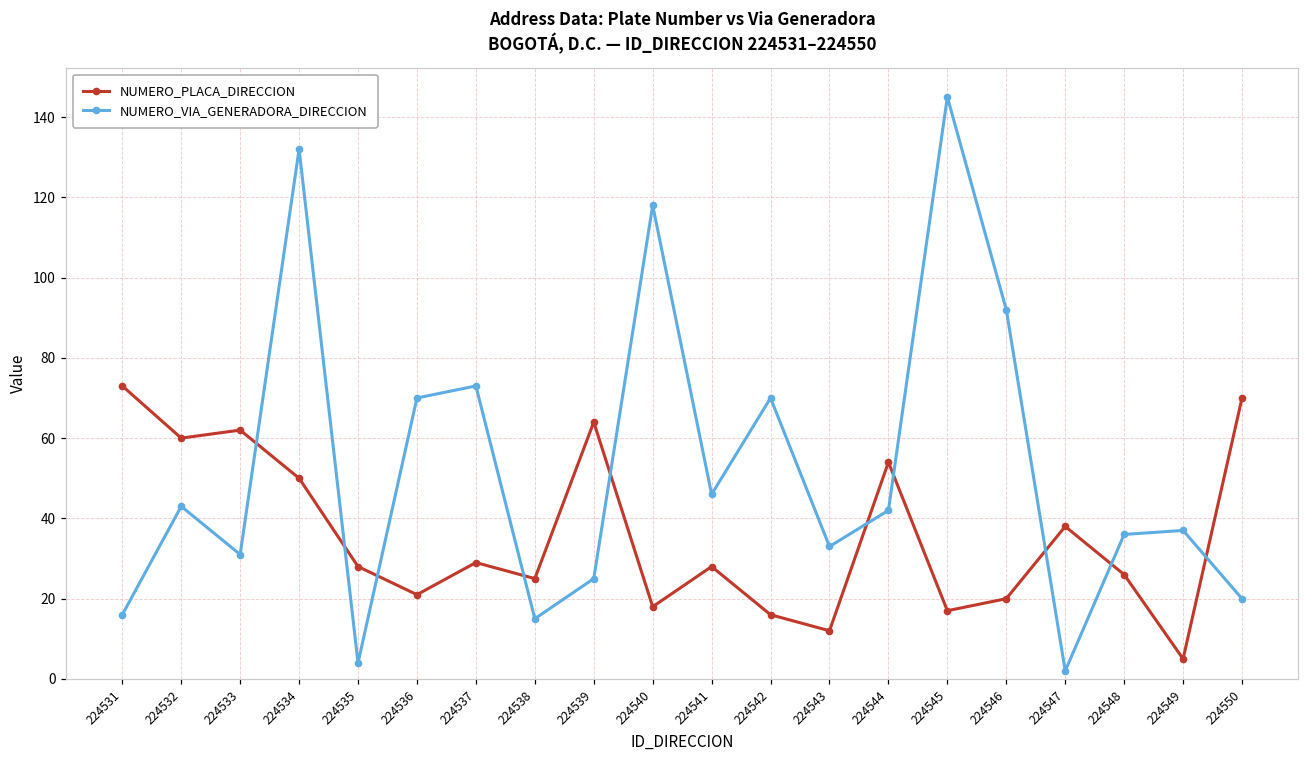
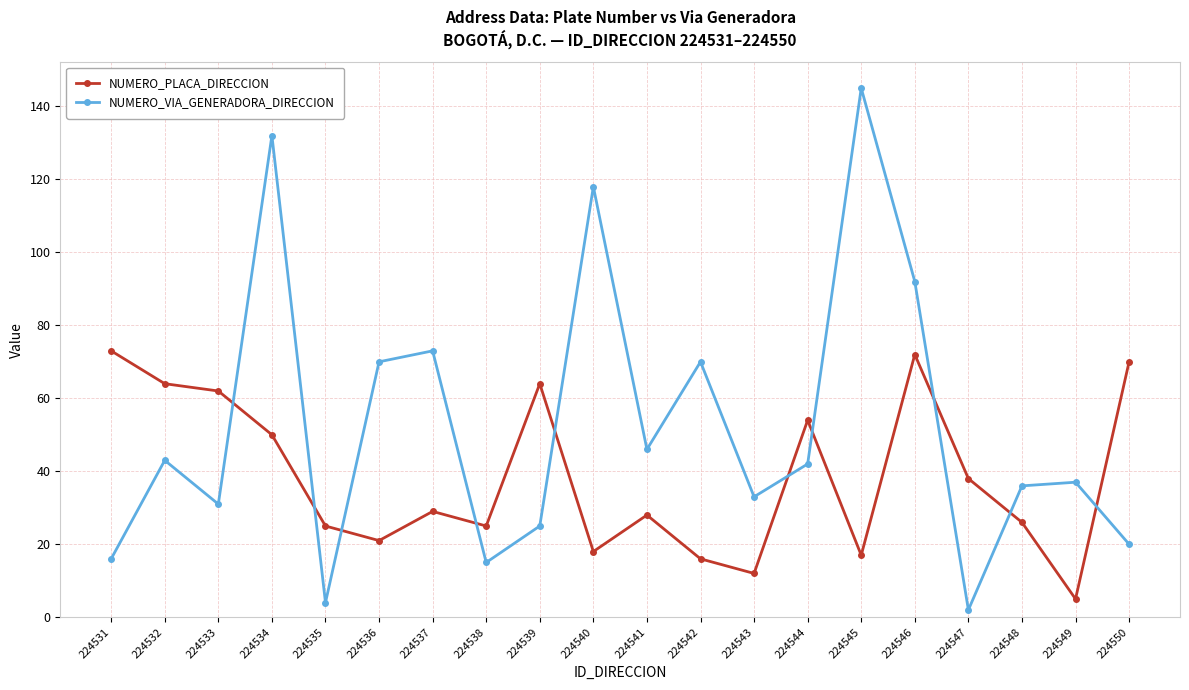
NUMERO_PLACA_DIRECCION, 224532: 60 -> 64
NUMERO_PLACA_DIRECCION, 224535: 28 -> 25
NUMERO_PLACA_DIRECCION, 224546: 20 -> 72
